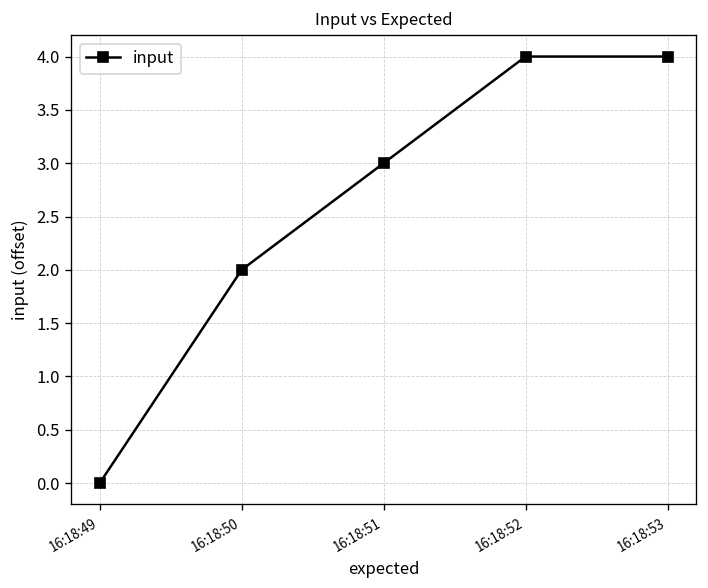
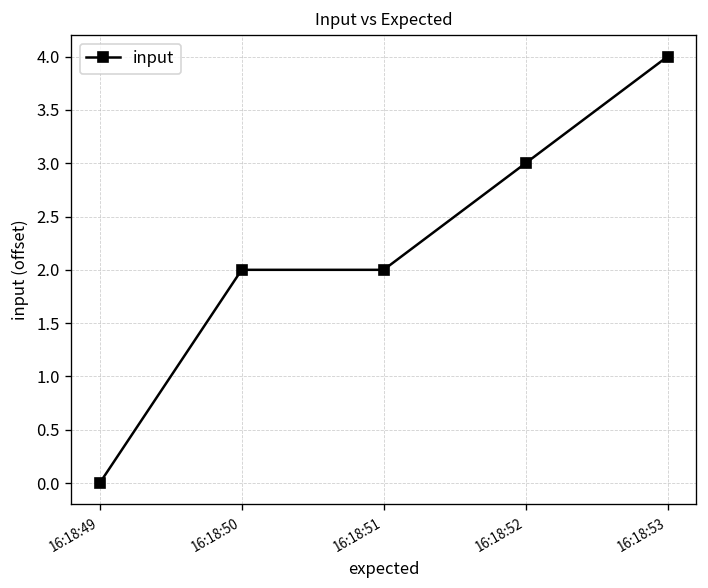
16:18:51: 3.0 -> 2.0
16:18:52: 4.0 -> 3.0
